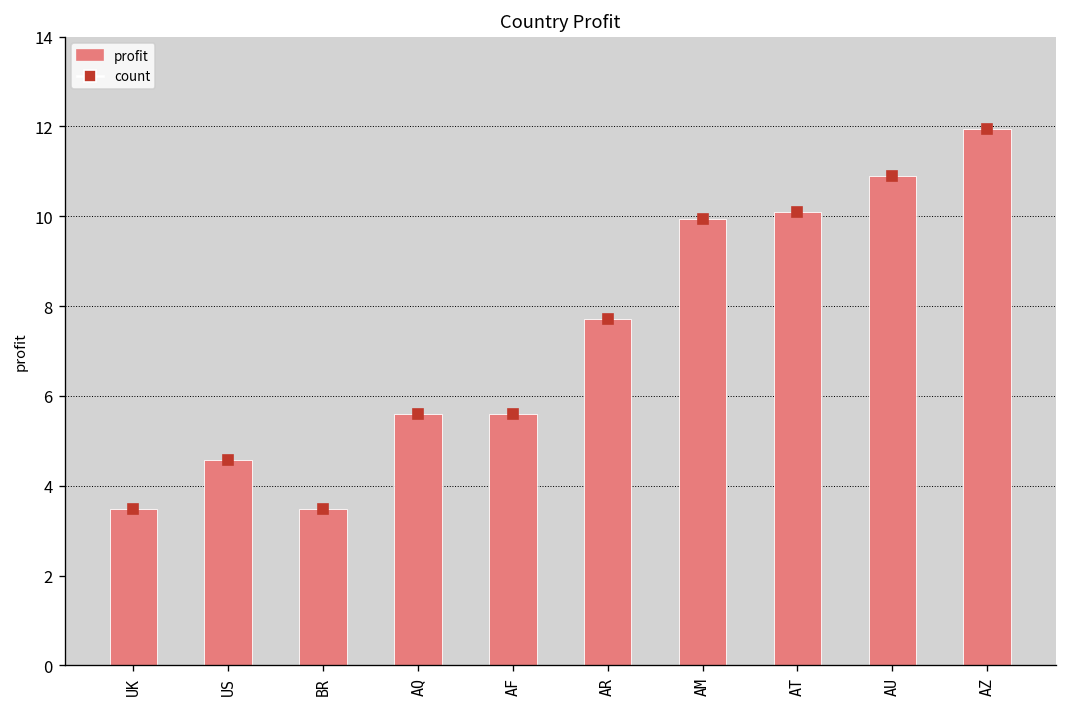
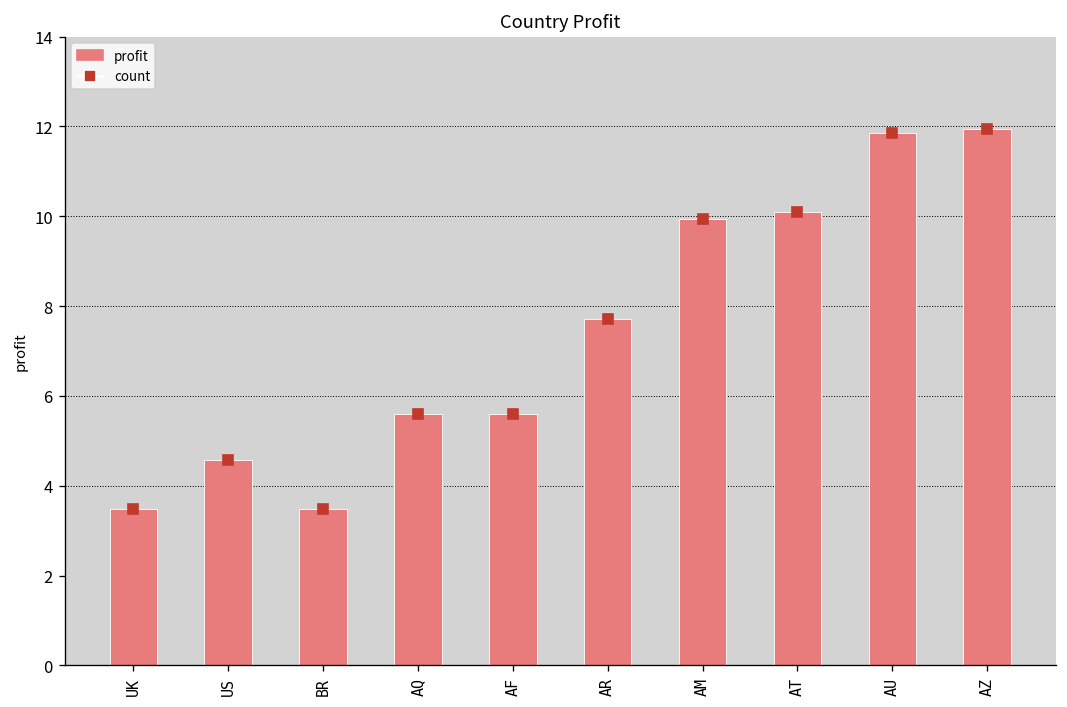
profit, AU: 10.9 -> 11.9
